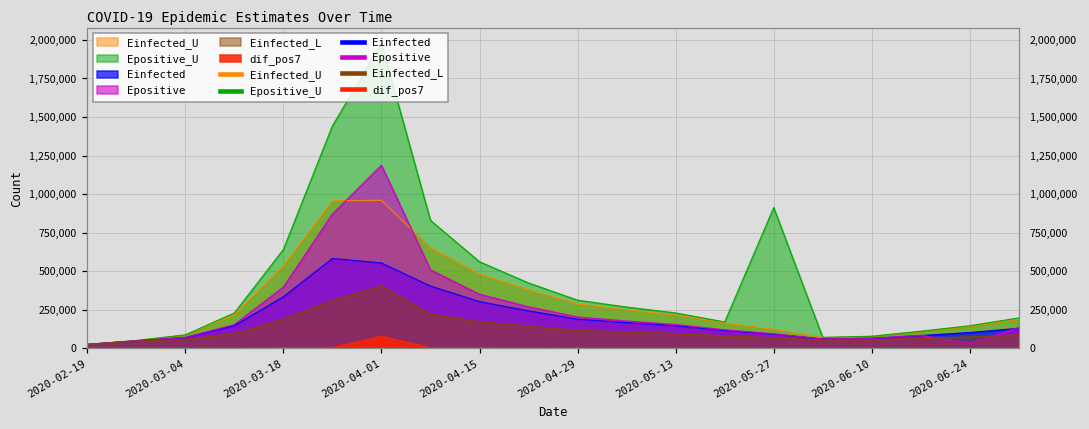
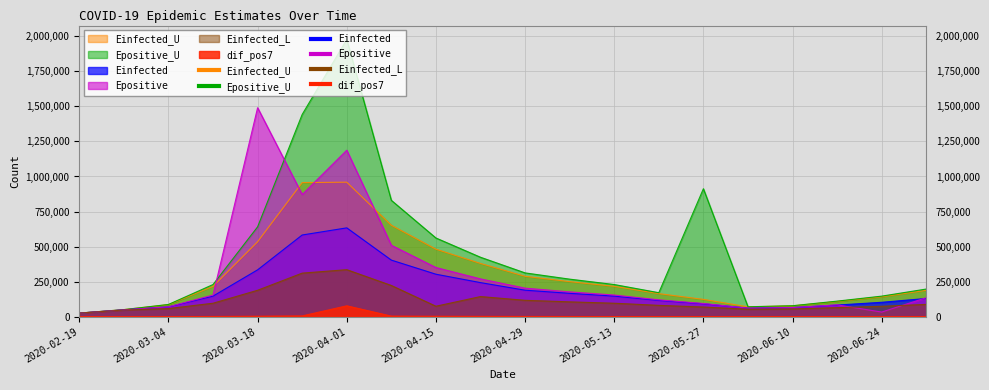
Epositive, 2020-03-18: 400,000 -> 1,490,000
Einfected, 2020-04-01: 550,000 -> 630,000
Einfected_L, 2020-04-01: 400,000 -> 340,000
Einfected_L, 2020-04-15: 170,000 -> 70,000
